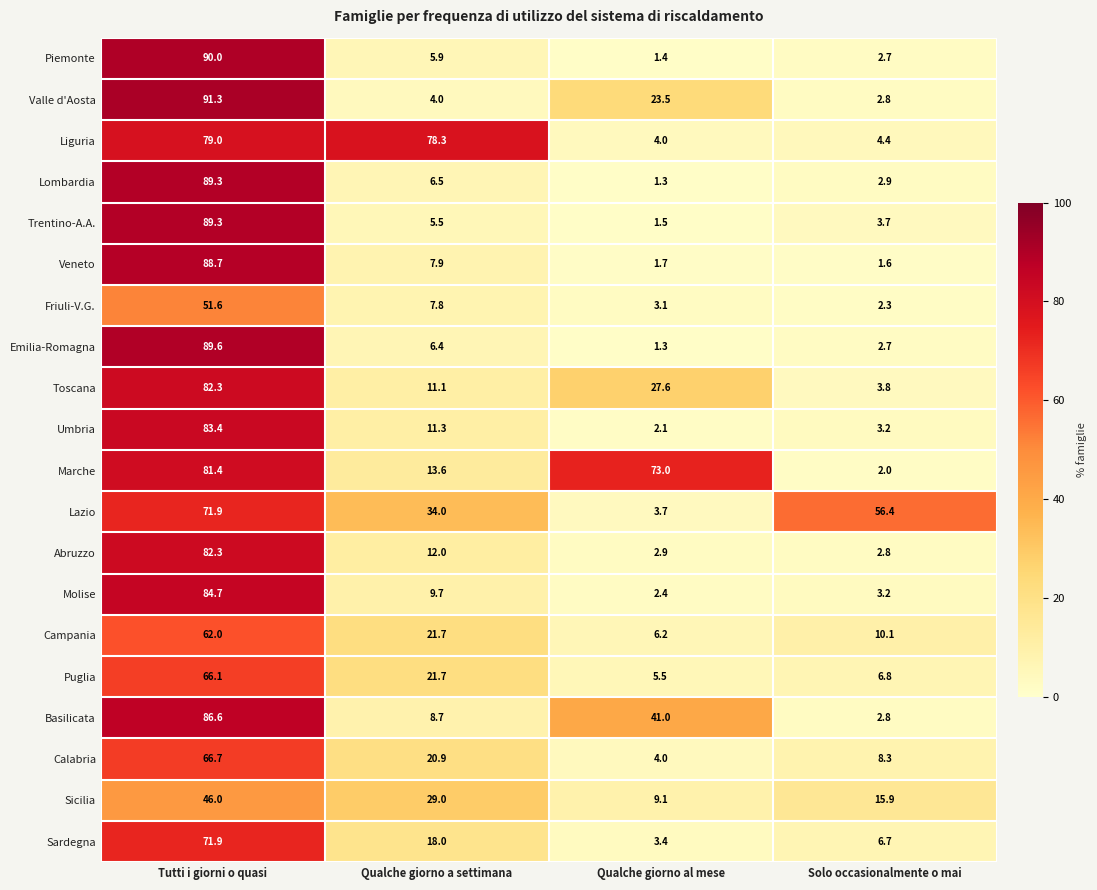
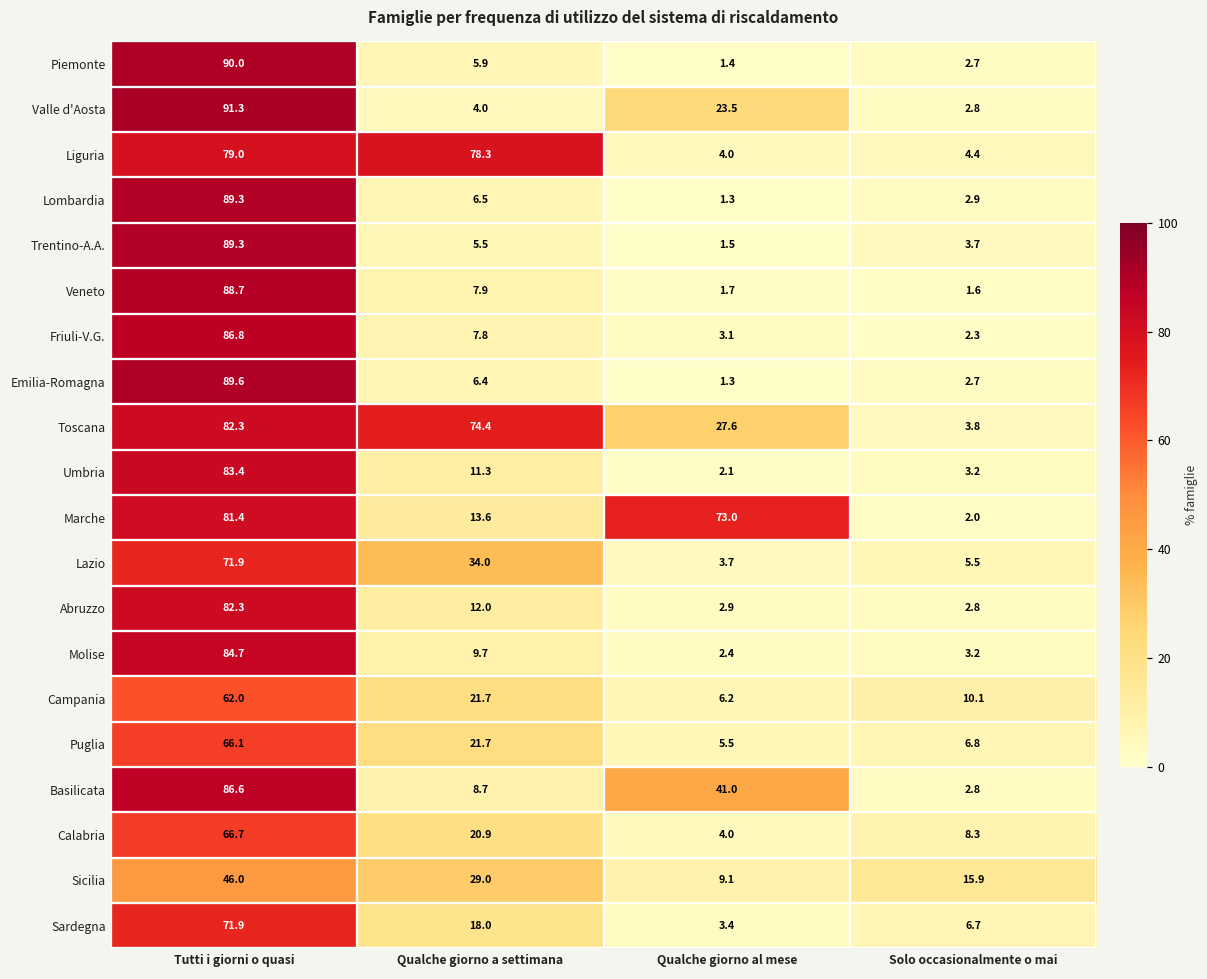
Friuli-V.G., Tutti i giorni o quasi: 51.6 -> 86.8
Toscana, Qualche giorno a settimana: 11.1 -> 74.4
Lazio, Solo occasionalmente o mai: 56.4 -> 5.5
